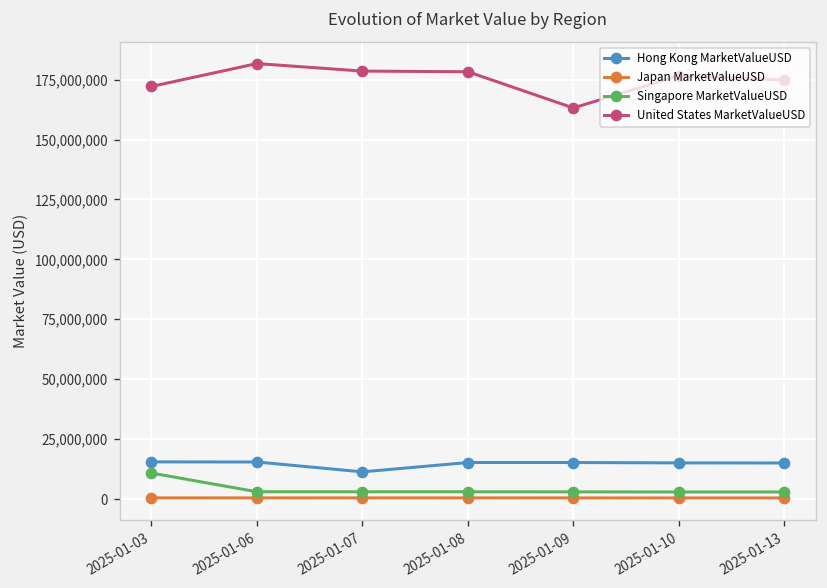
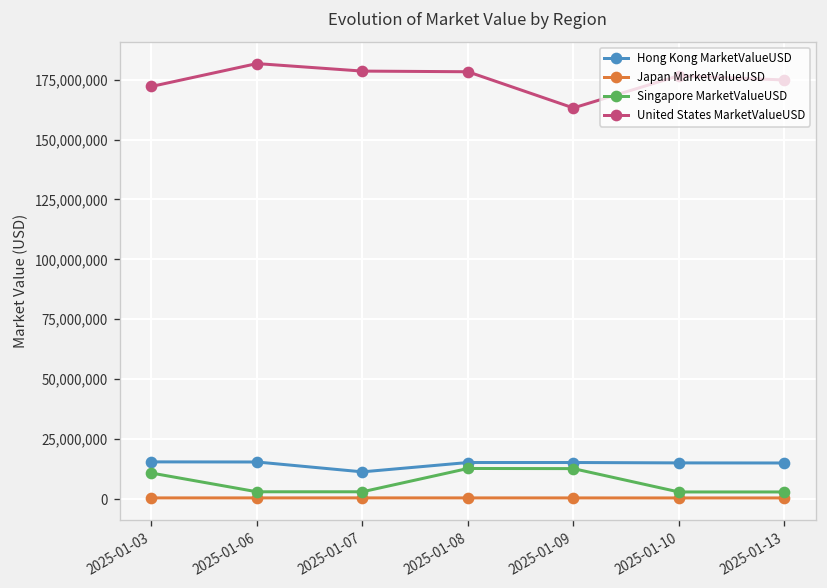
Singapore MarketValueUSD, 2025-01-08: 3,000,000 -> 13,000,000
Singapore MarketValueUSD, 2025-01-09: 3,000,000 -> 13,000,000
